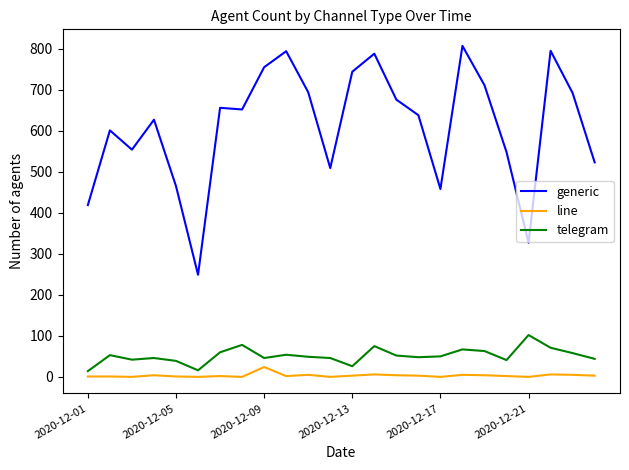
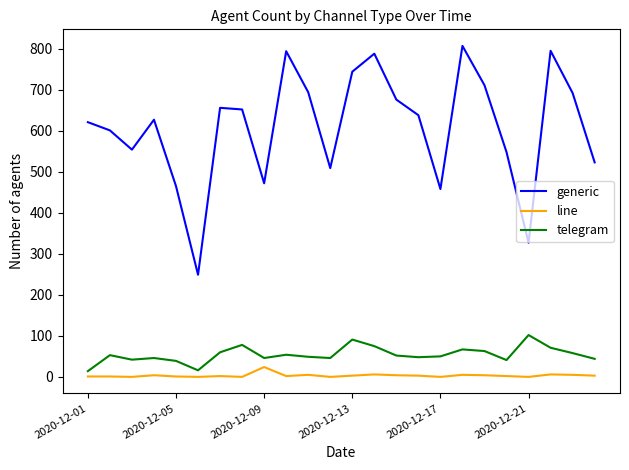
generic, 2020-12-01: 420 -> 620
generic, 2020-12-09: 760 -> 470
telegram, 2020-12-13: 30 -> 90
